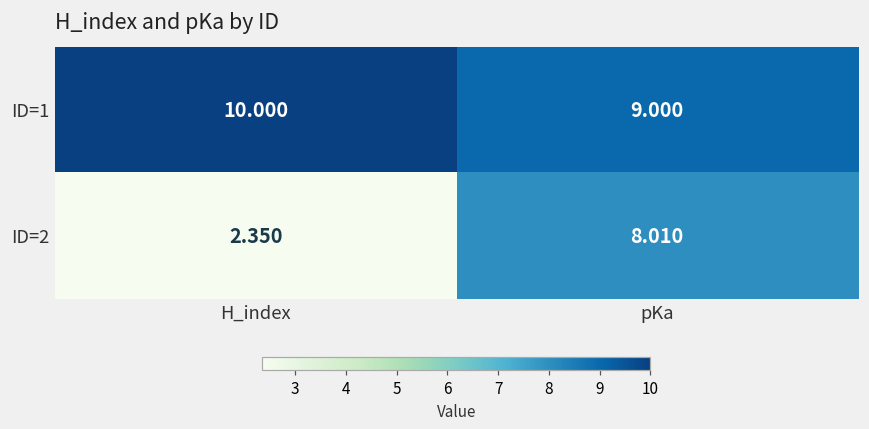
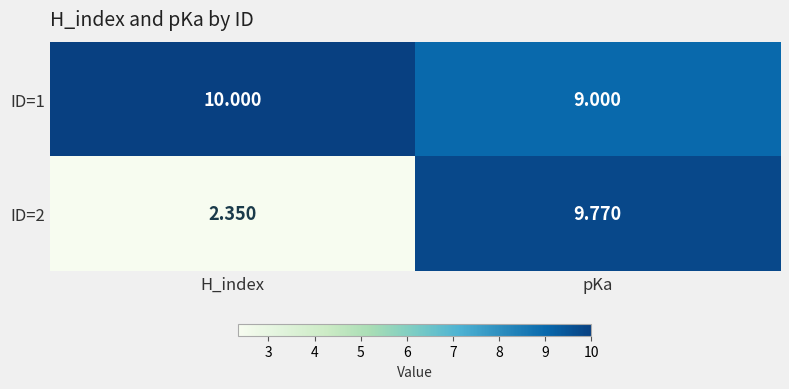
ID=2, pKa: 8.010 -> 9.770
